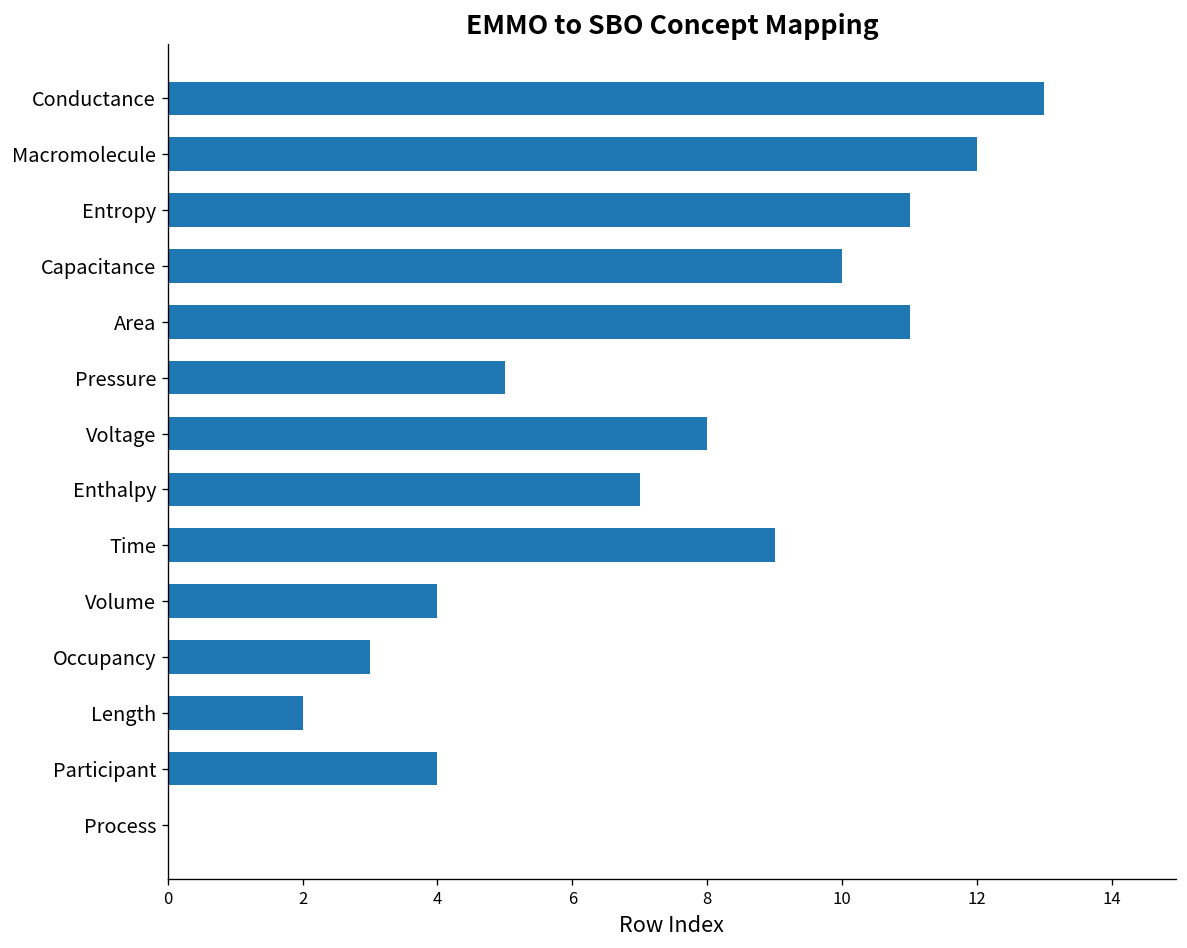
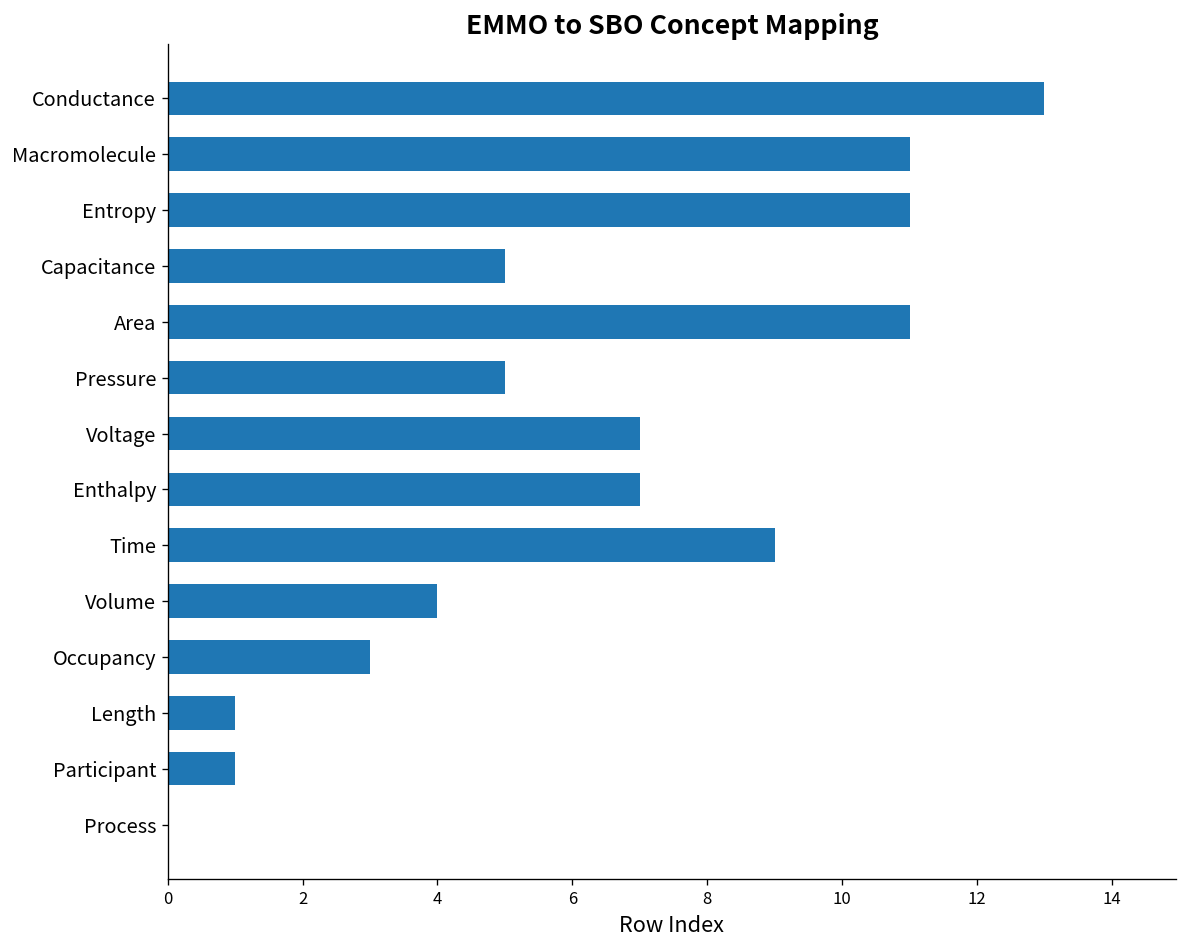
Macromolecule: 12 -> 11
Capacitance: 10 -> 5
Voltage: 8 -> 7
Length: 2 -> 1
Participant: 4 -> 1
